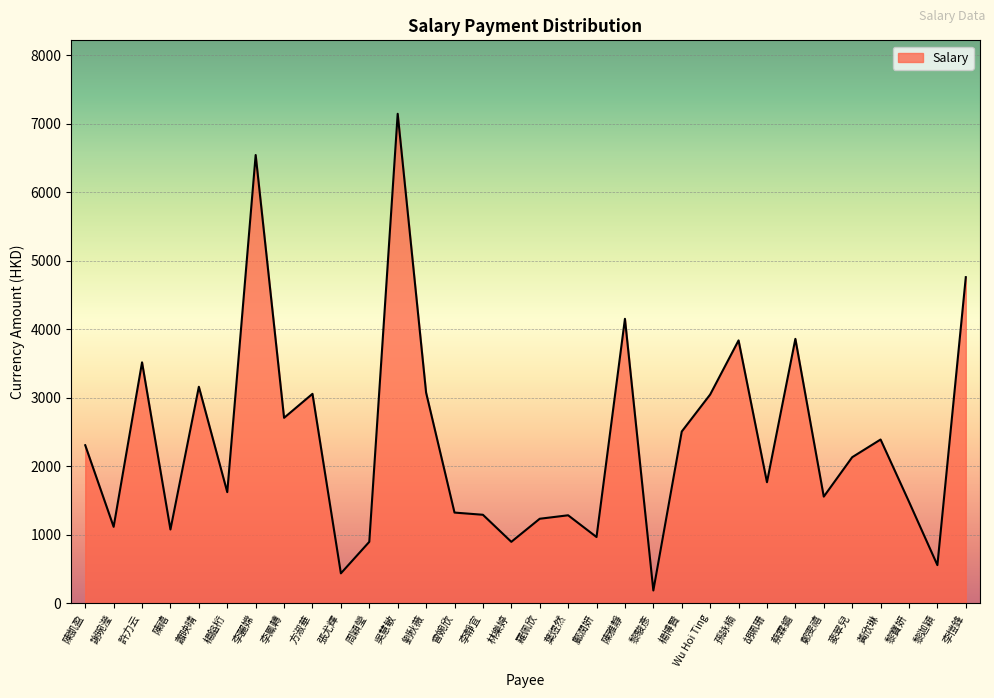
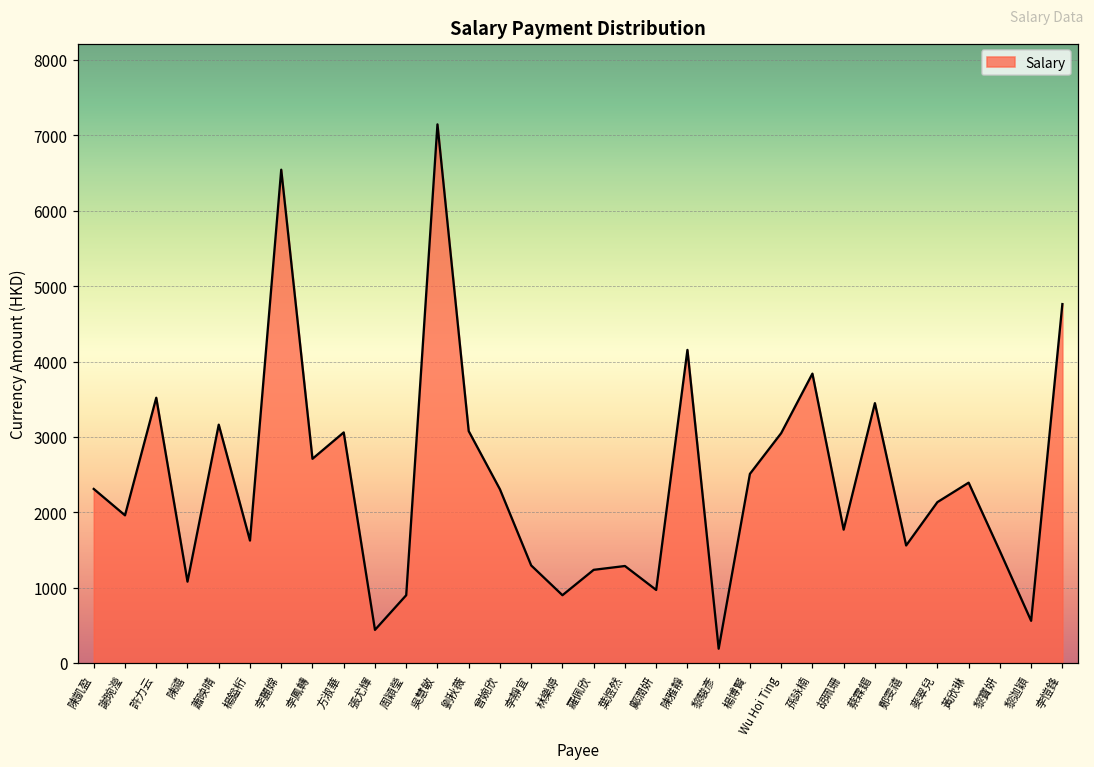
謝琬瀅: 1100 -> 2000
曾婉欣: 1300 -> 2300
蔡霖鎇: 3900 -> 3400
